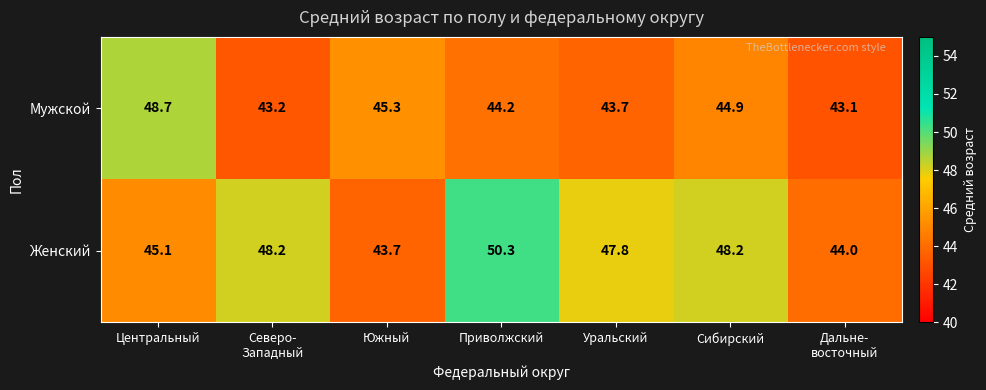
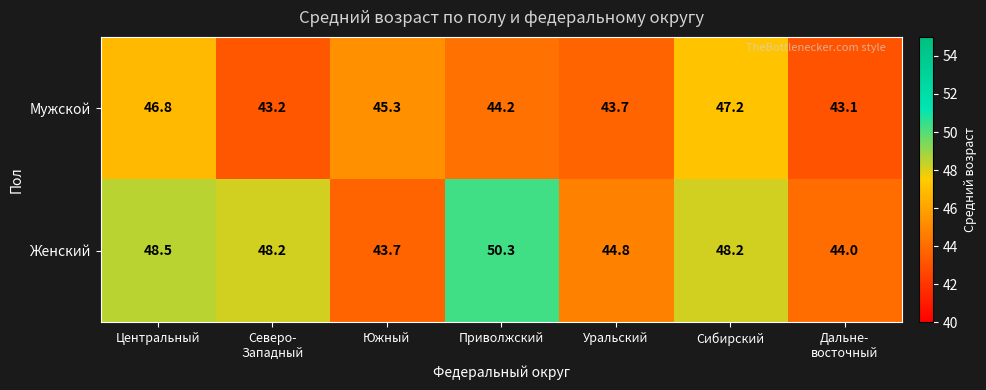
Мужской, Центральный: 48.7 -> 46.8
Мужской, Сибирский: 44.9 -> 47.2
Женский, Центральный: 45.1 -> 48.5
Женский, Уральский: 47.8 -> 44.8
